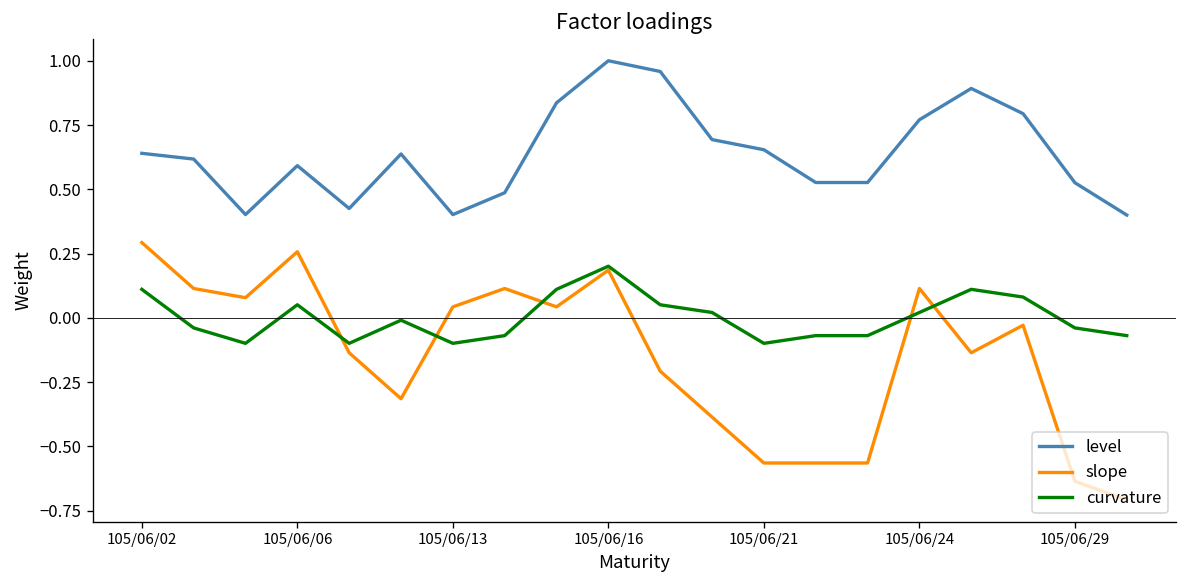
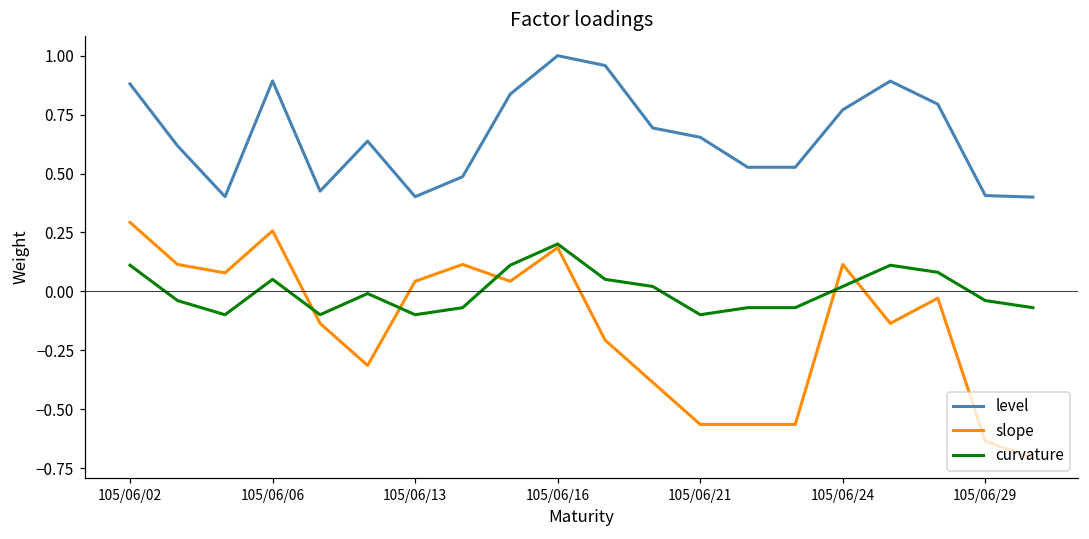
level, 105/06/02: 0.64 -> 0.88
level, 105/06/06: 0.59 -> 0.89
level, 105/06/29: 0.53 -> 0.41
